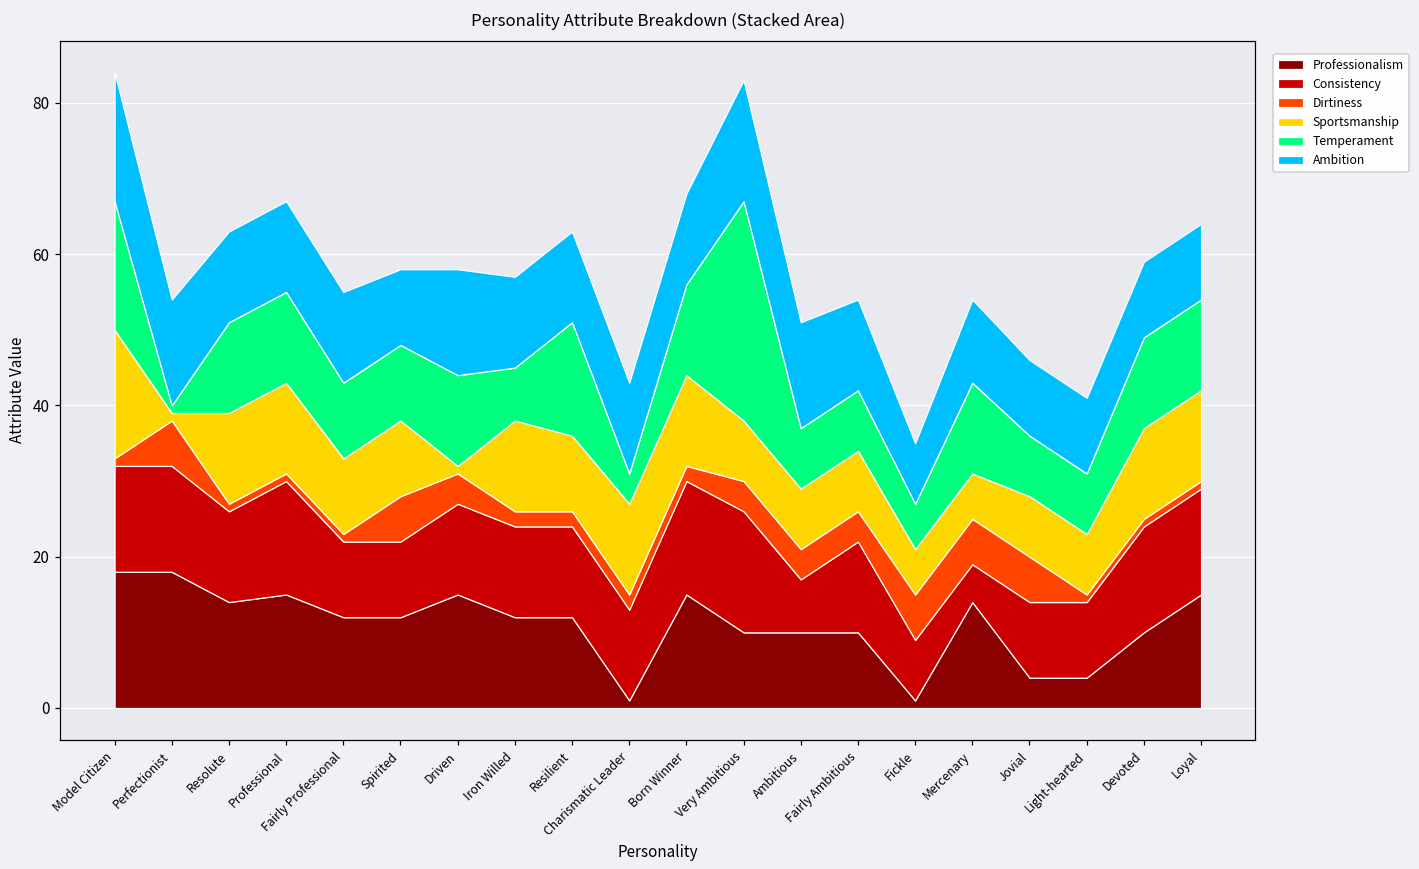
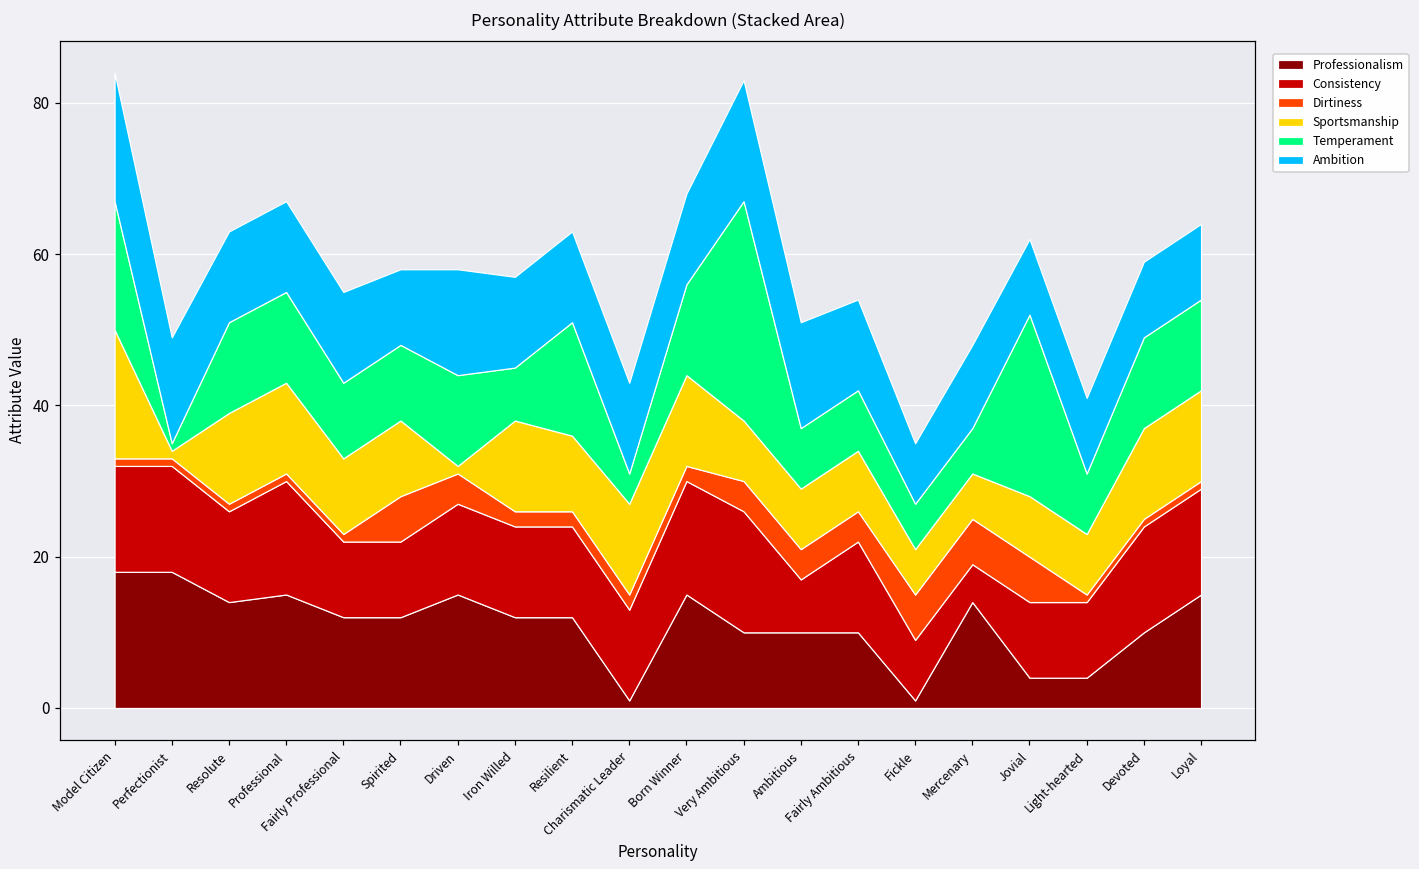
Dirtiness, Perfectionist: 6 -> 1
Temperament, Mercenary: 12 -> 6
Temperament, Jovial: 8 -> 24
